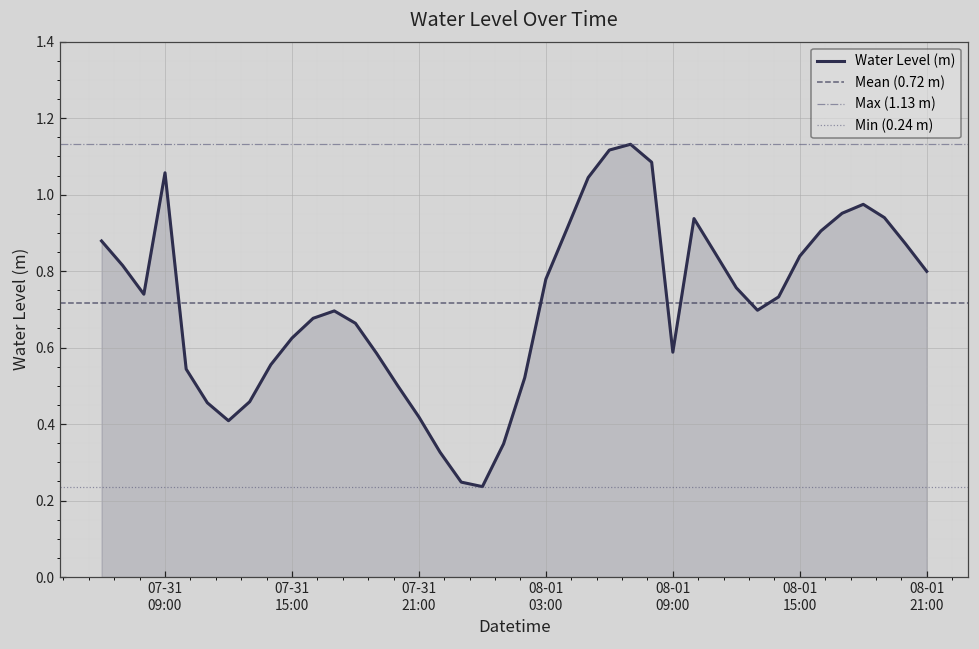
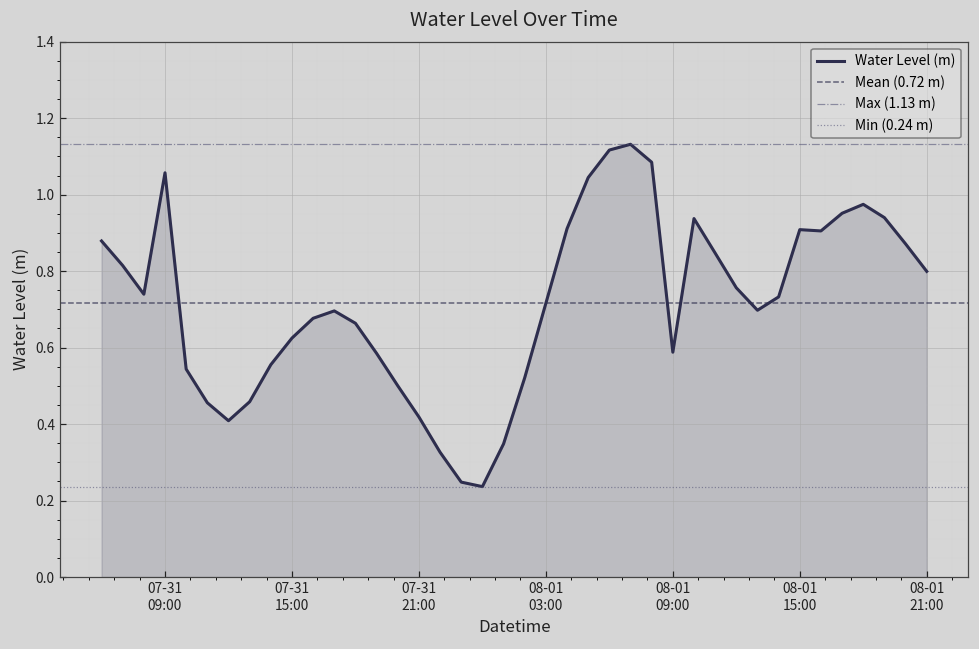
08-01 03:00: 0.78 -> 0.72
08-01 15:00: 0.84 -> 0.91
